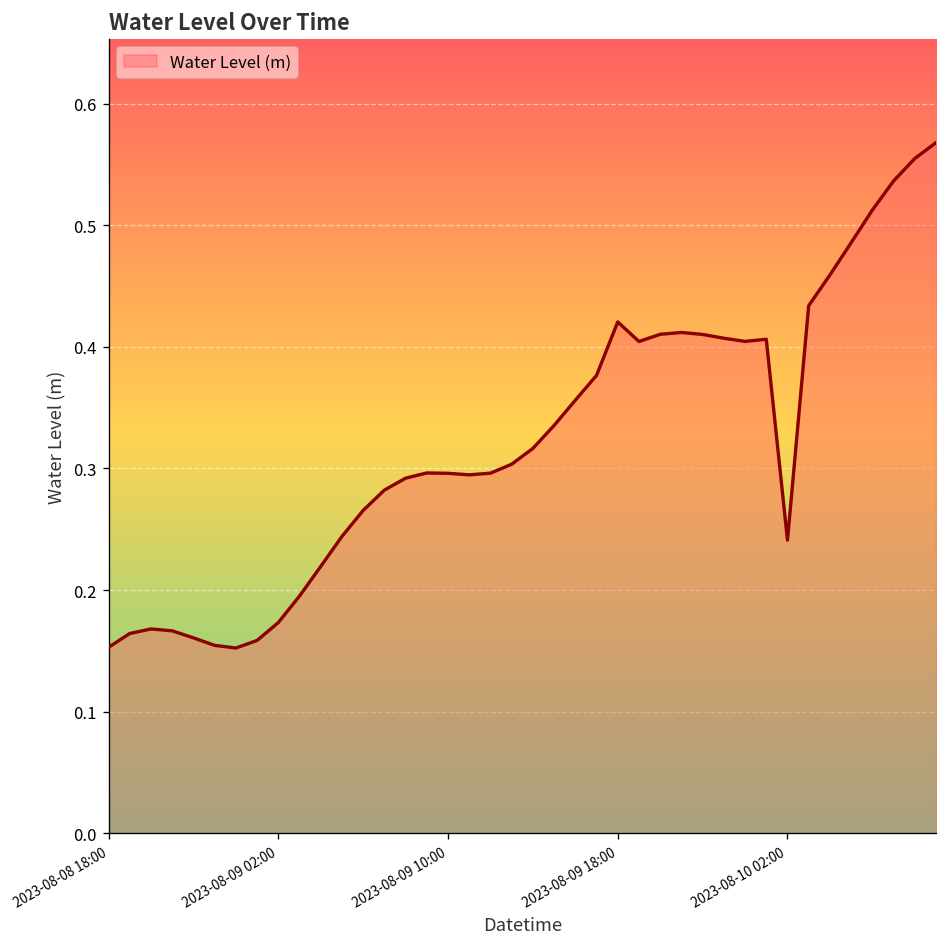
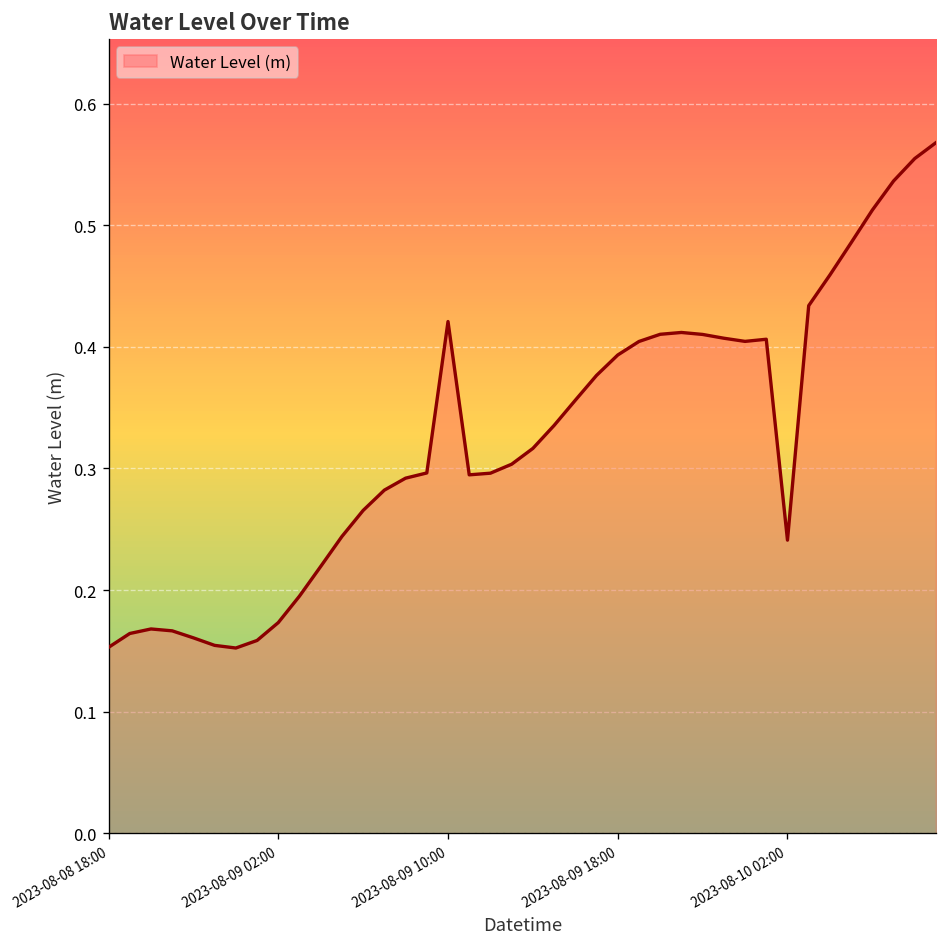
2023-08-09 10:00: 0.296 -> 0.421
2023-08-09 18:00: 0.420 -> 0.393
